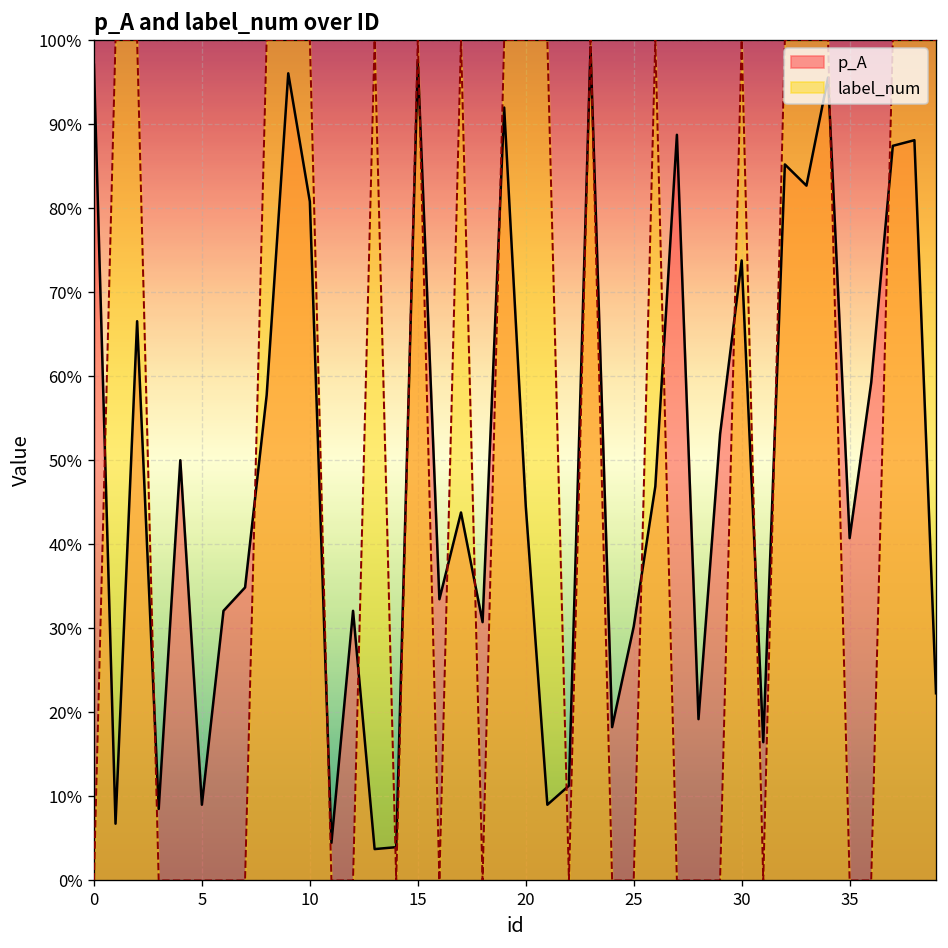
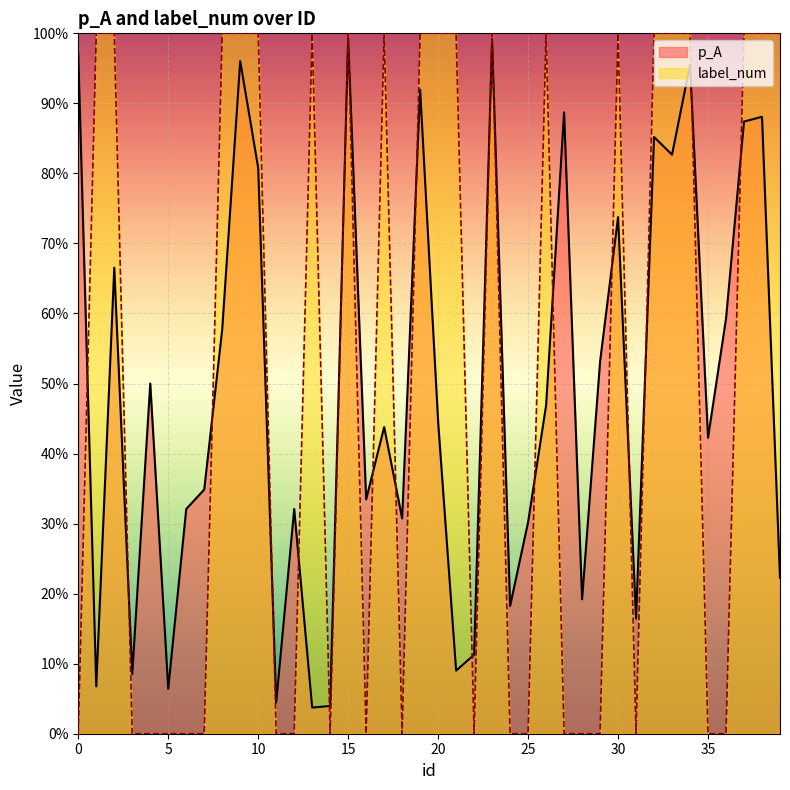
p_A, 5: 9% -> 6%
p_A, 15: 97% -> 99%
p_A, 35: 41% -> 42%
